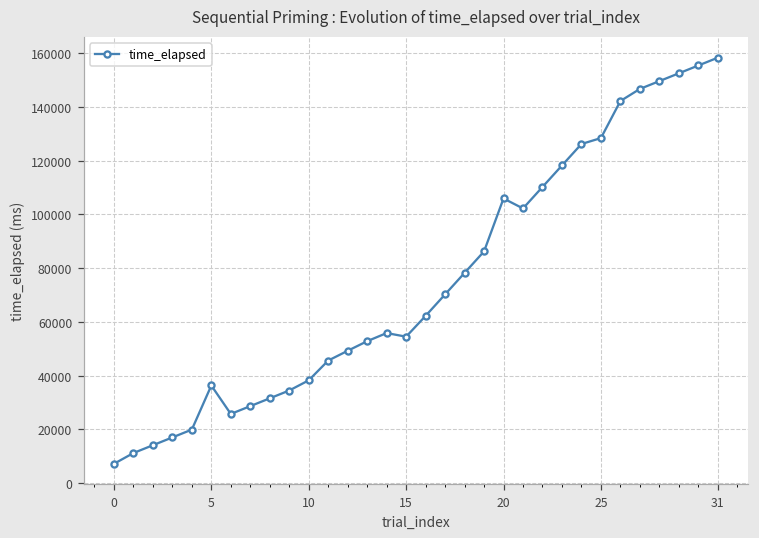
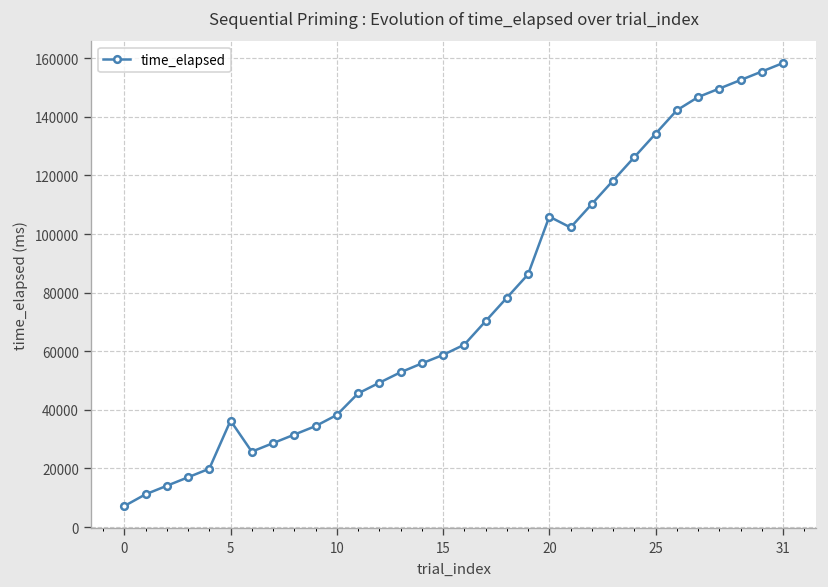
15: 55000 -> 59000
25: 128000 -> 134000
